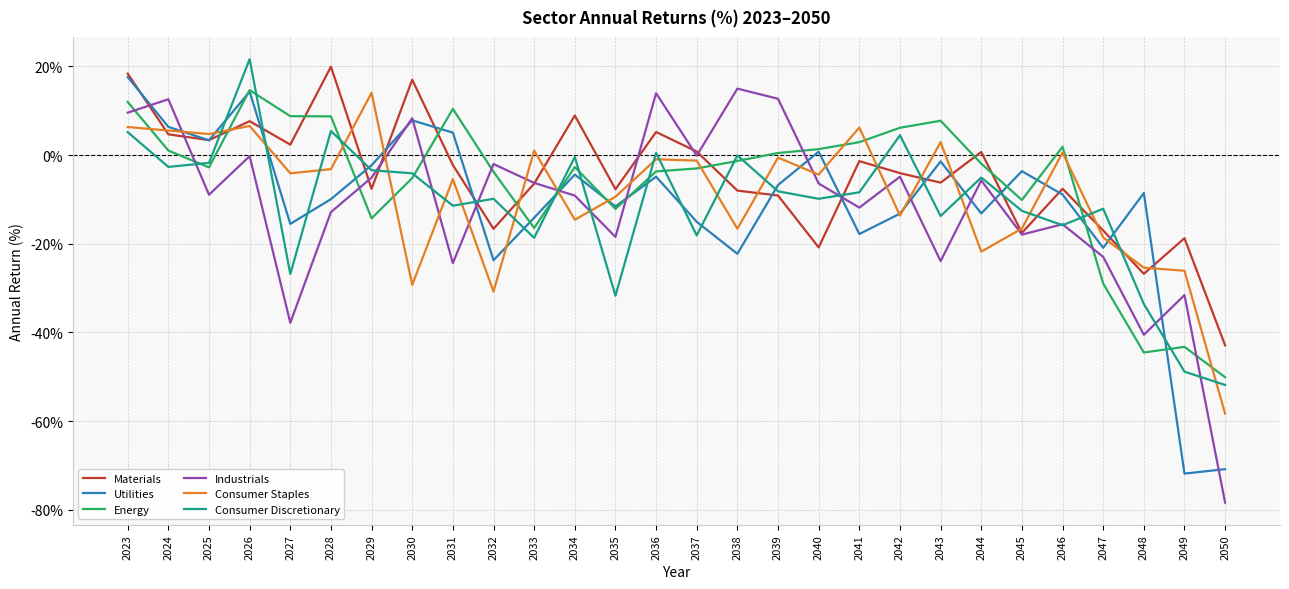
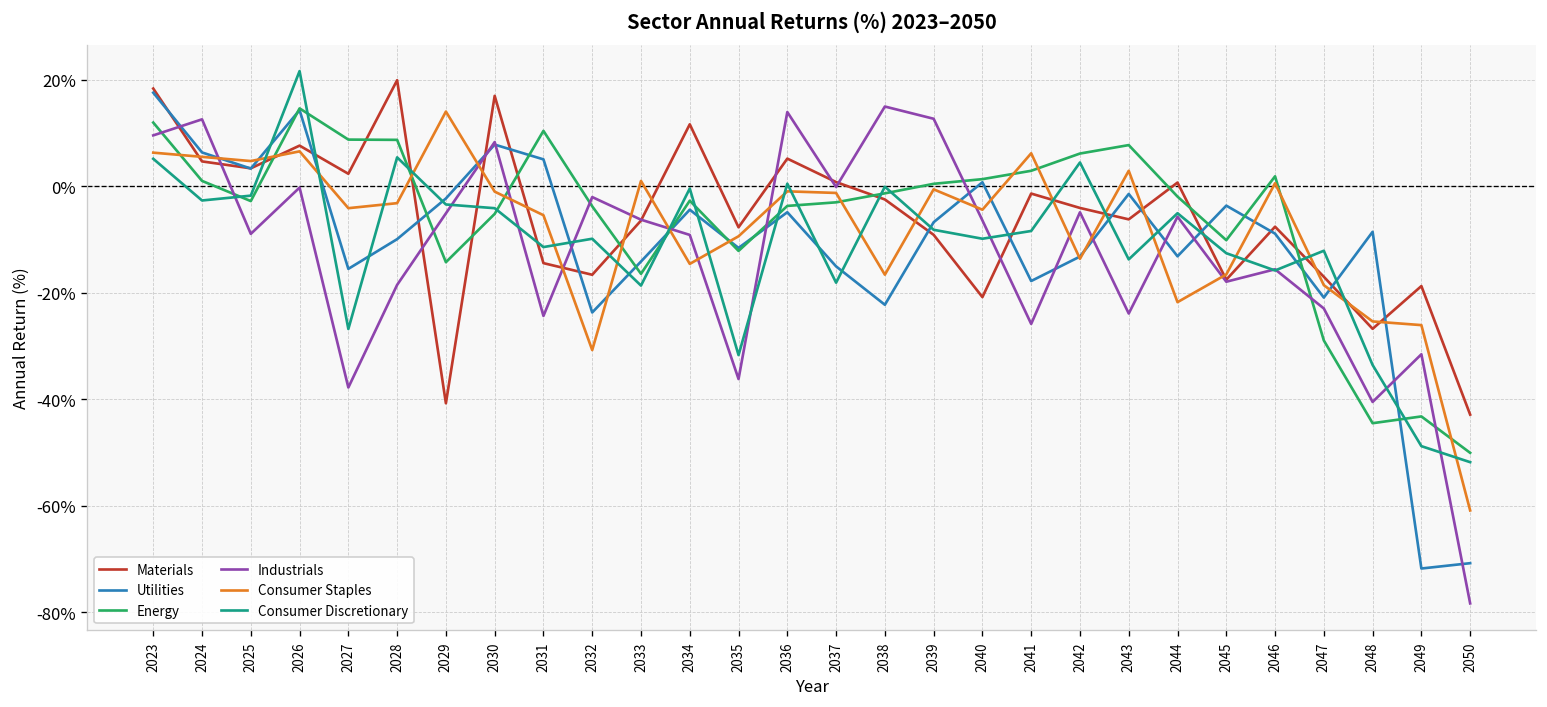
Industrials, 2028: -13% -> -19%
Materials, 2029: -8% -> -41%
Consumer Staples, 2030: -29% -> -1%
Materials, 2031: -2% -> -14%
Materials, 2034: 9% -> 12%
Industrials, 2035: -18% -> -36%
Materials, 2038: -8% -> -2%
Industrials, 2041: -12% -> -26%
Consumer Staples, 2050: -58% -> -61%
